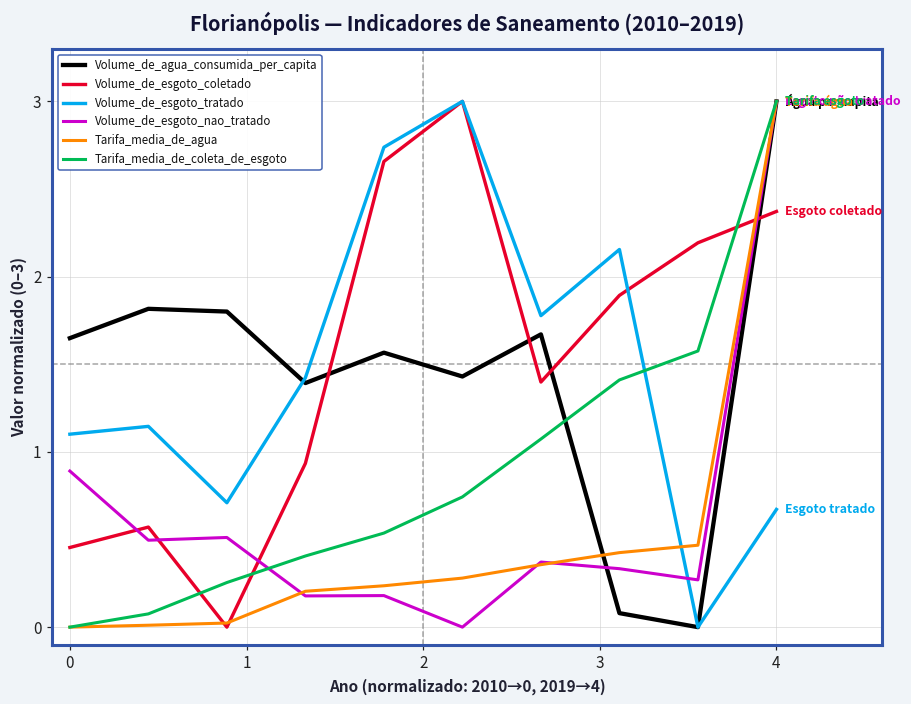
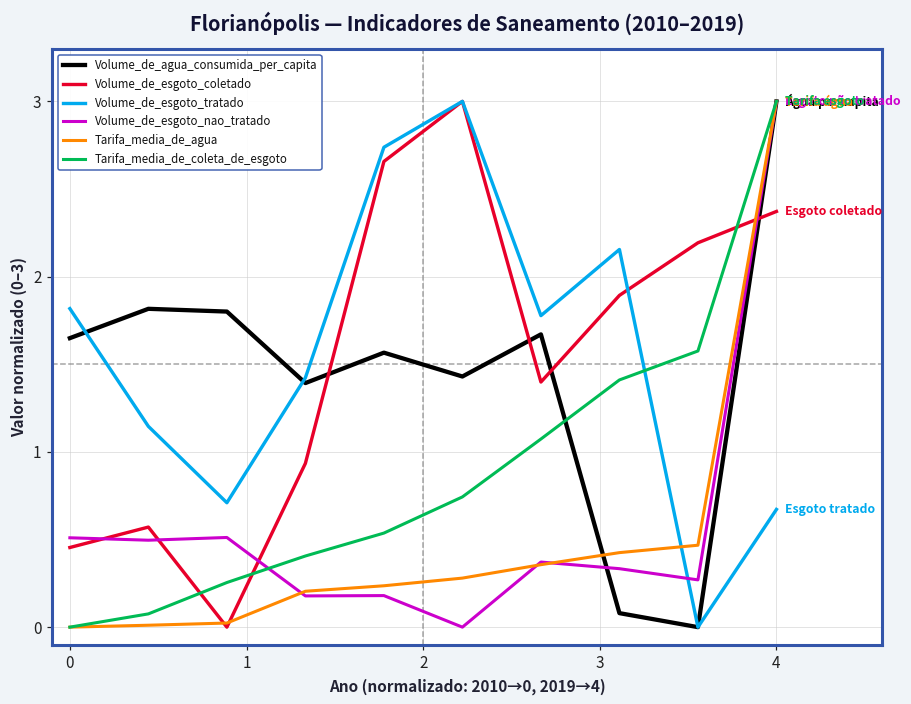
Volume_de_esgoto_tratado, 0: 1.10 -> 1.82
Volume_de_esgoto_nao_tratado, 0: 0.89 -> 0.51
